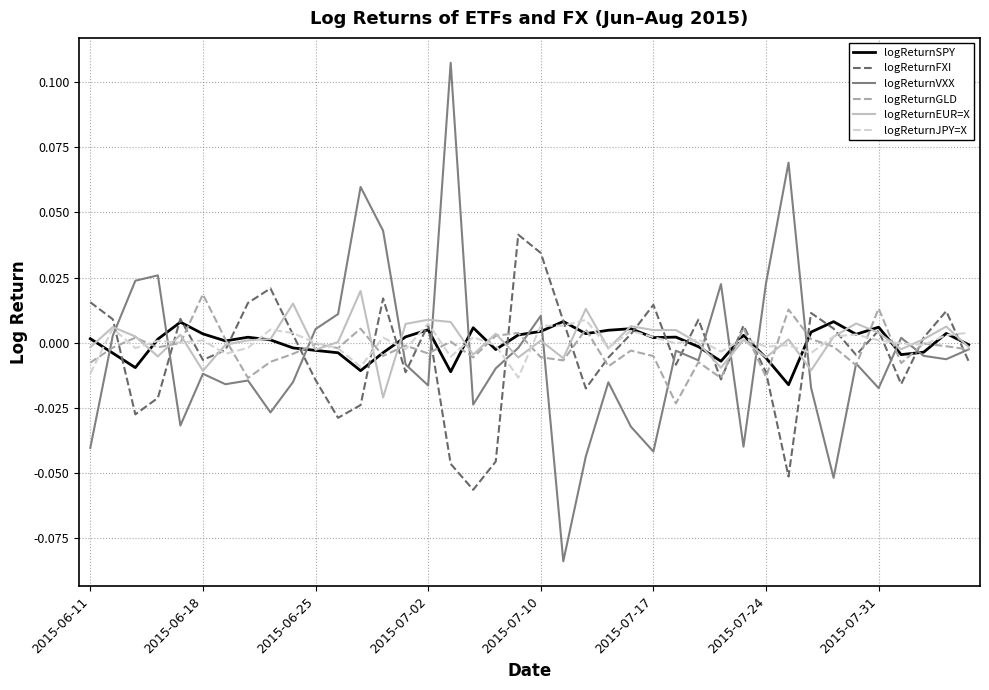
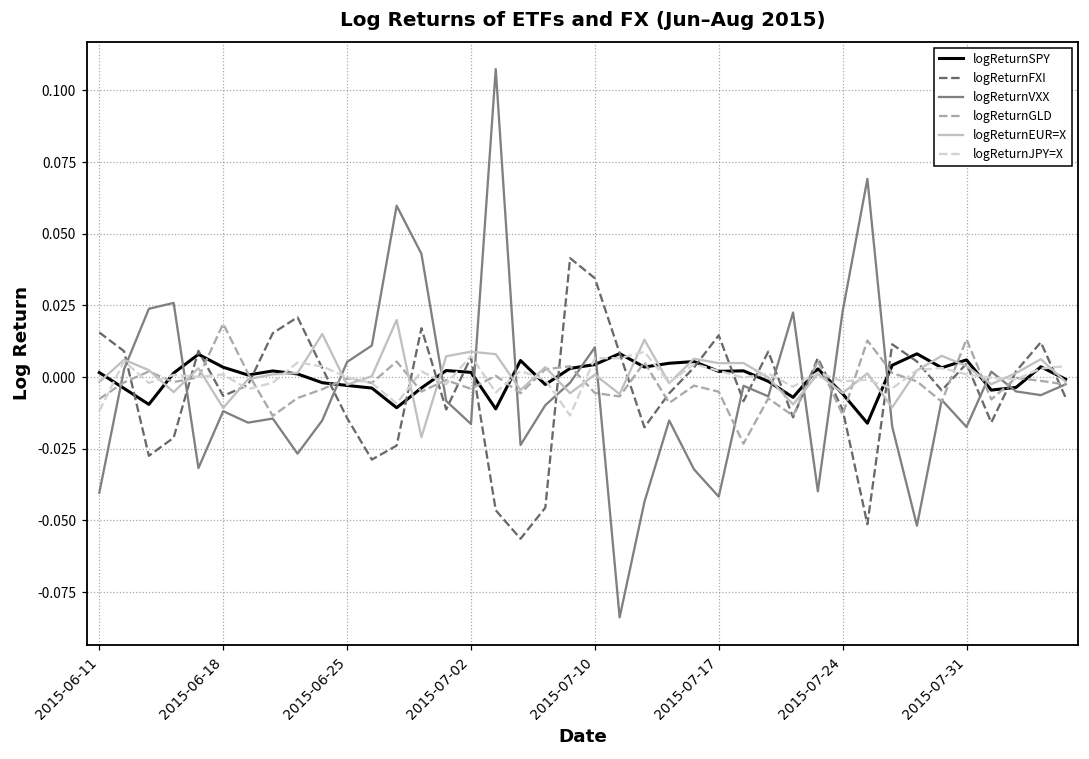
logReturnSPY, 2015-07-02: 0.005 -> 0.002
